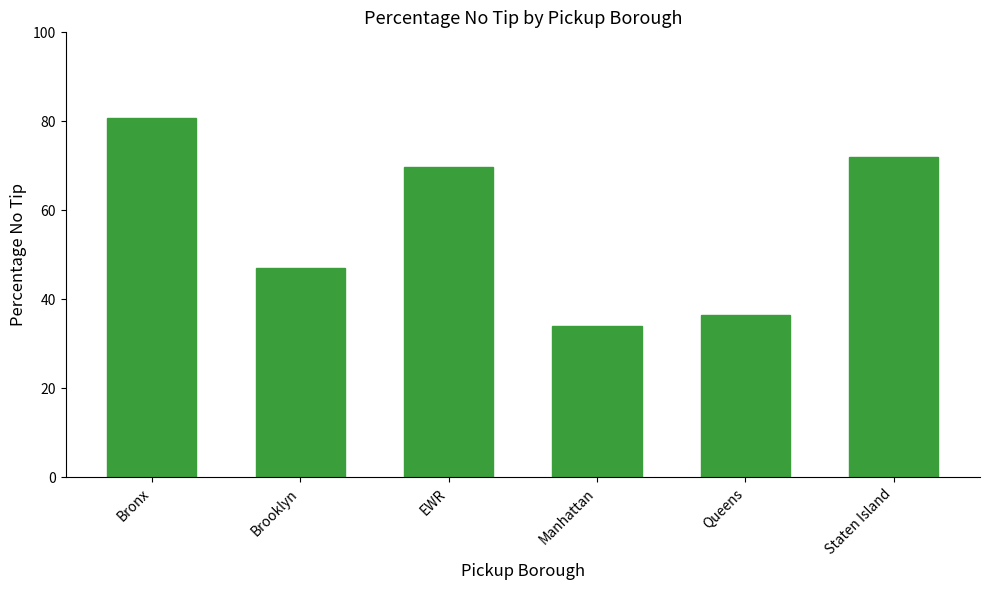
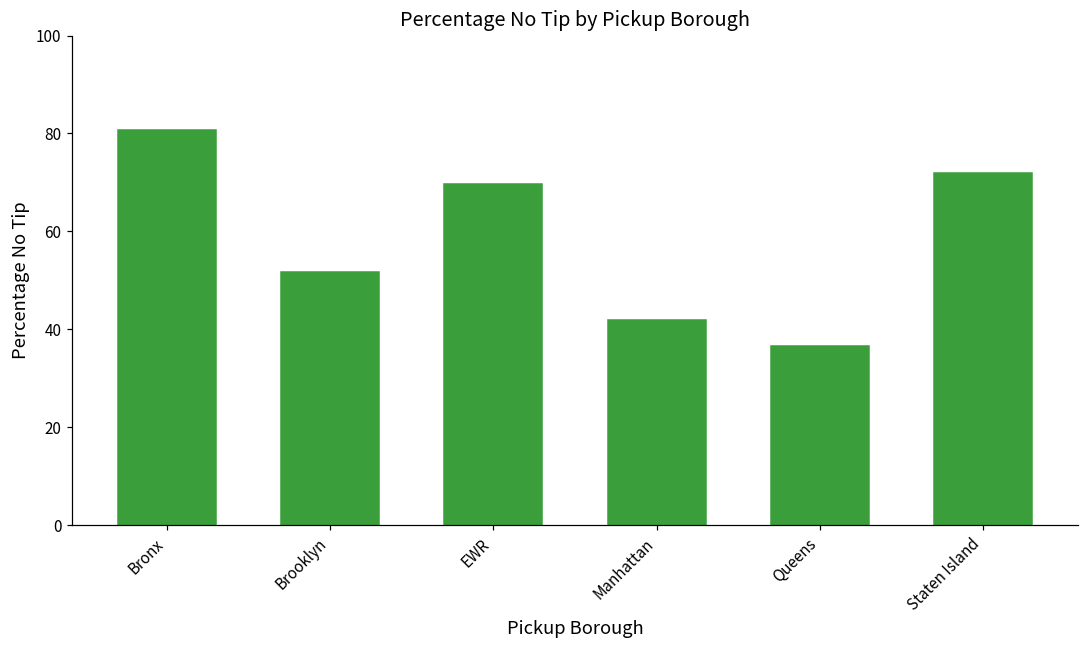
Brooklyn: 47 -> 52
Manhattan: 34 -> 42
